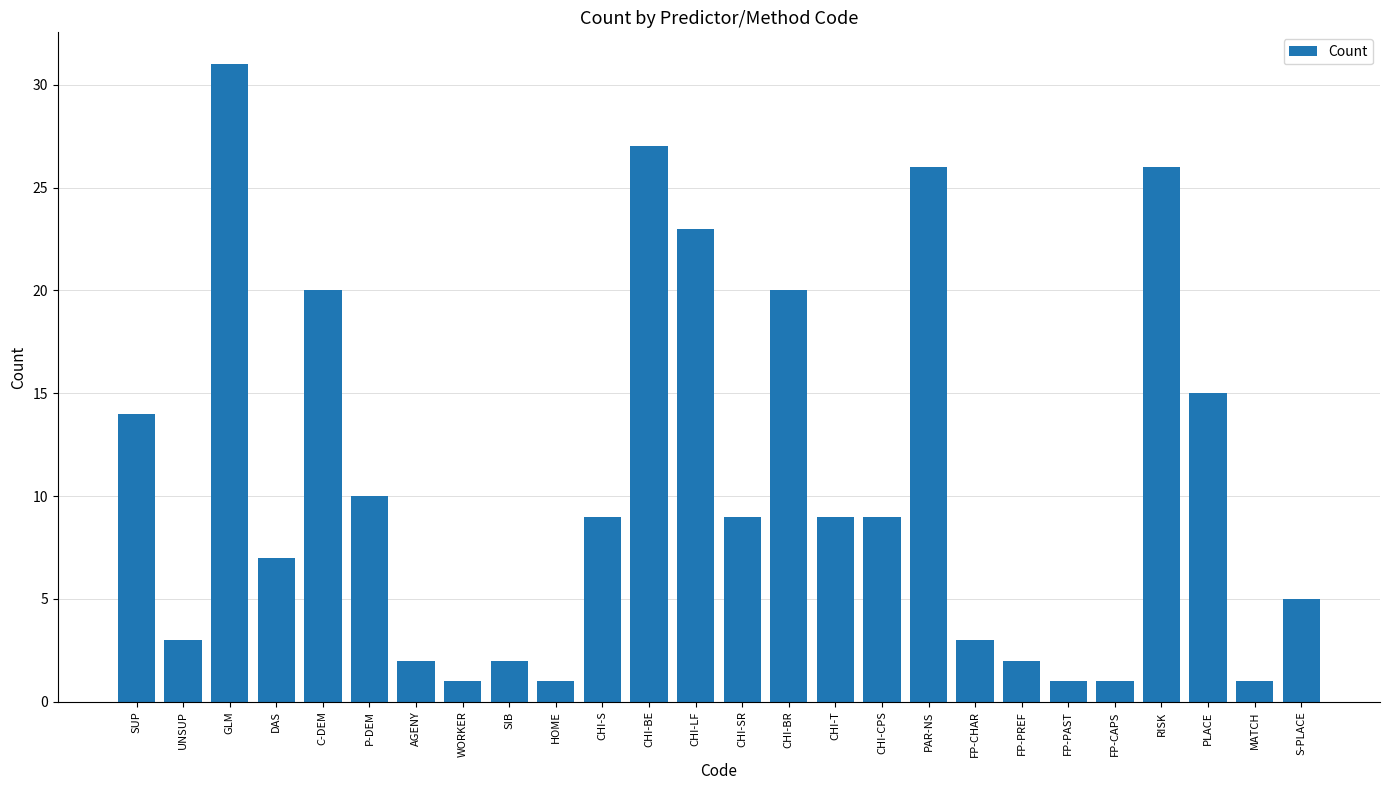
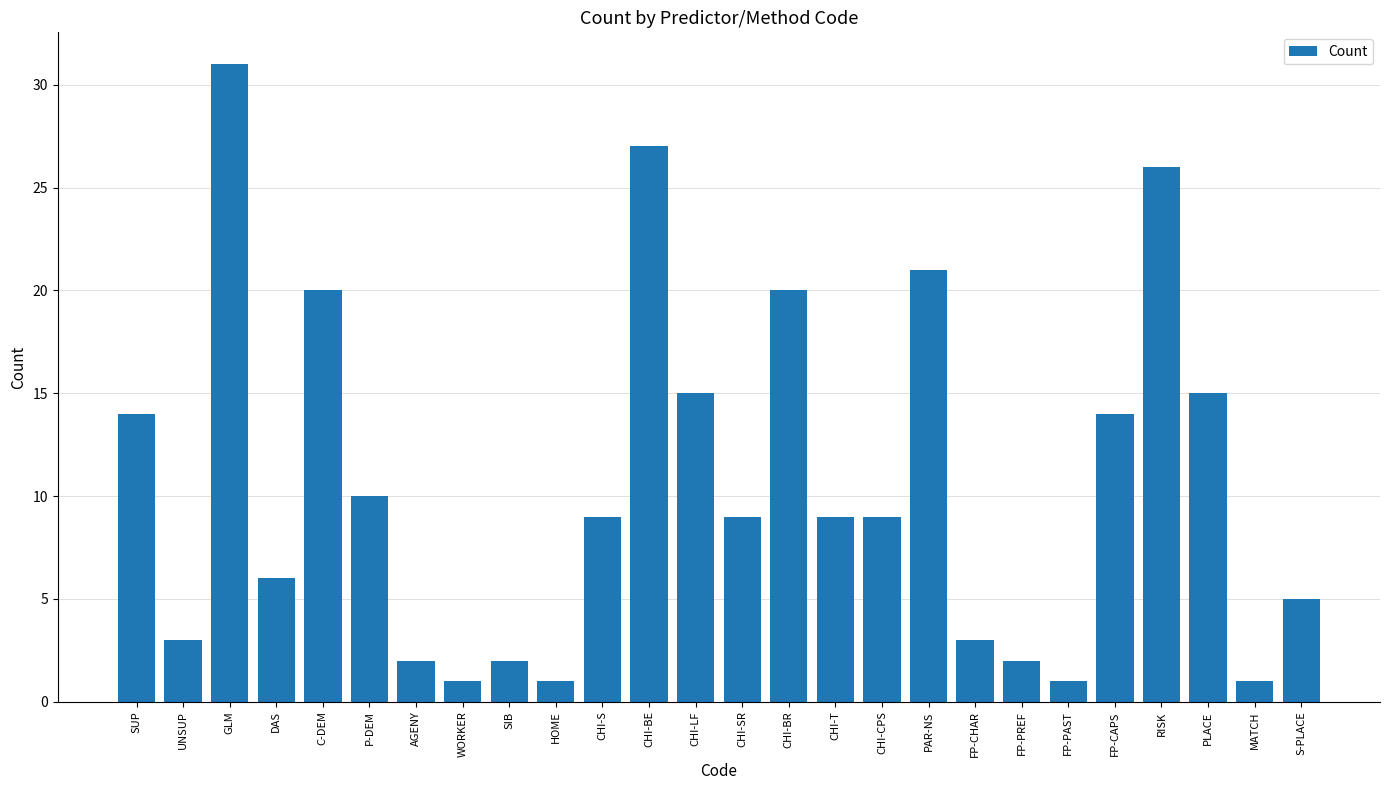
DAS: 7 -> 6
CHI-LF: 23 -> 15
PAR-NS: 26 -> 21
FP-CAPS: 1 -> 14
